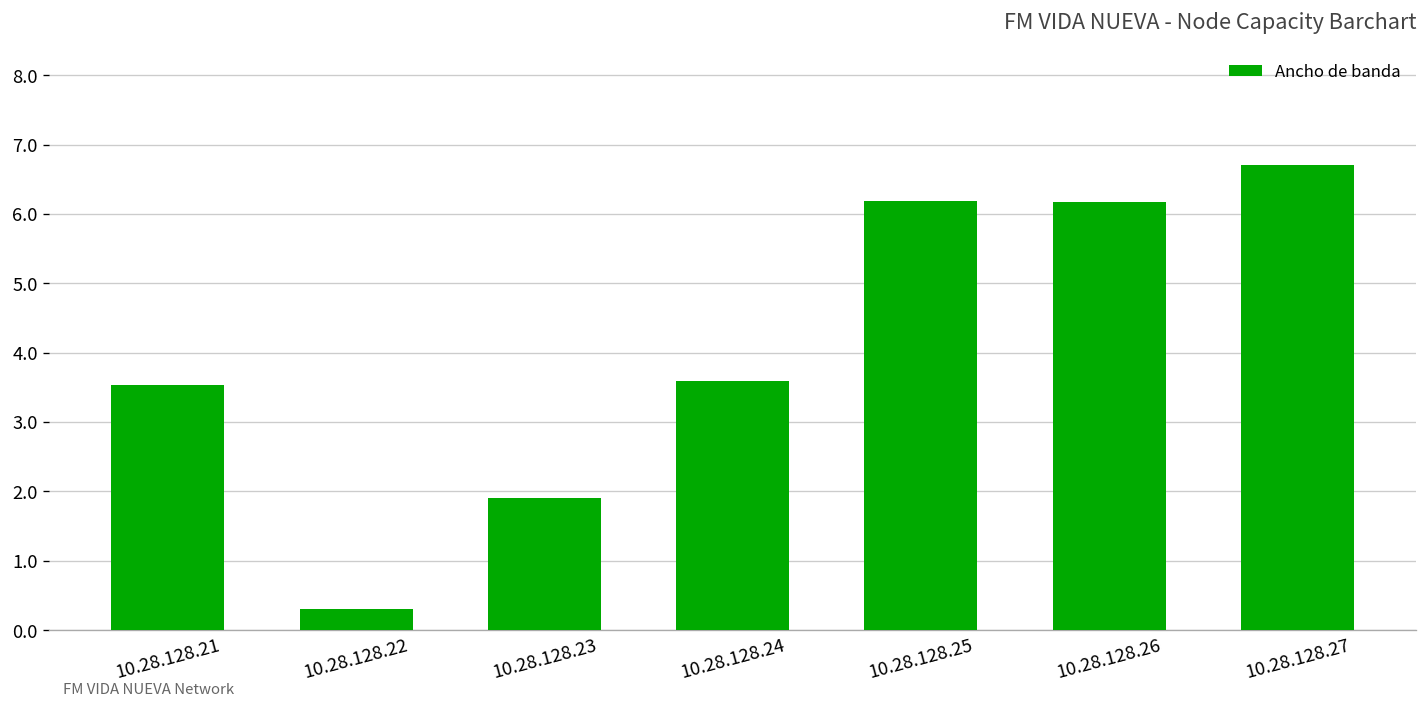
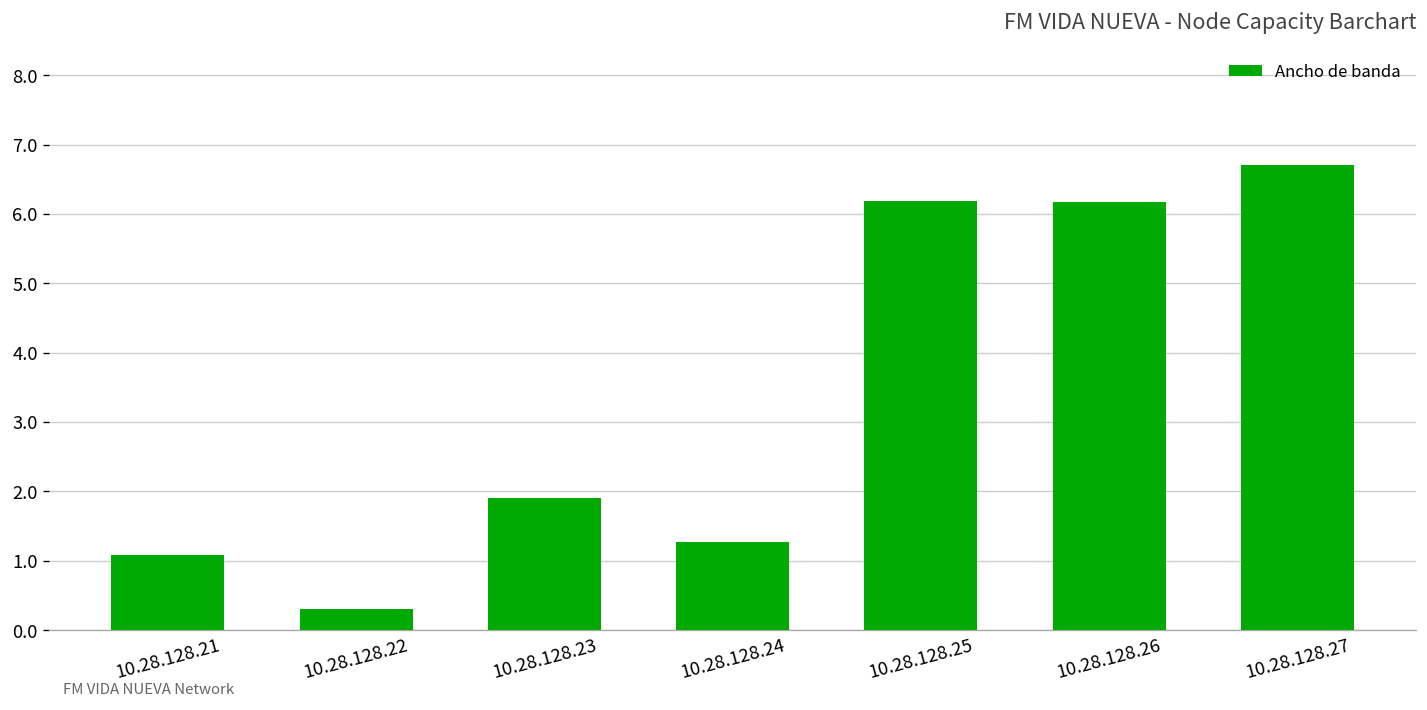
10.28.128.21: 3.5 -> 1.1
10.28.128.24: 3.6 -> 1.3
